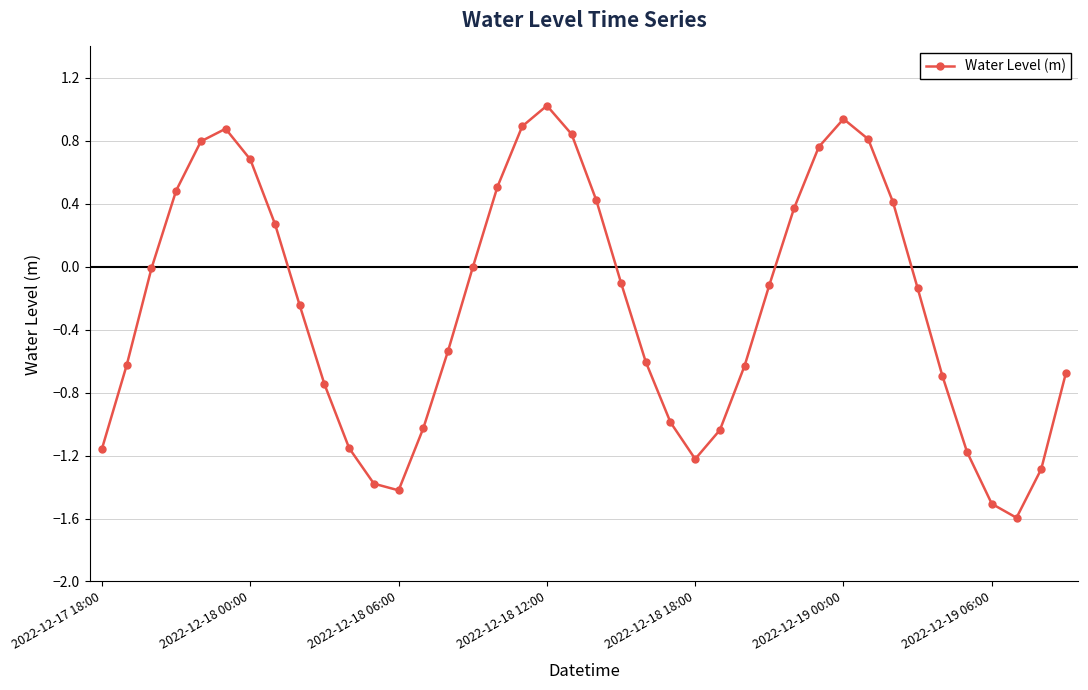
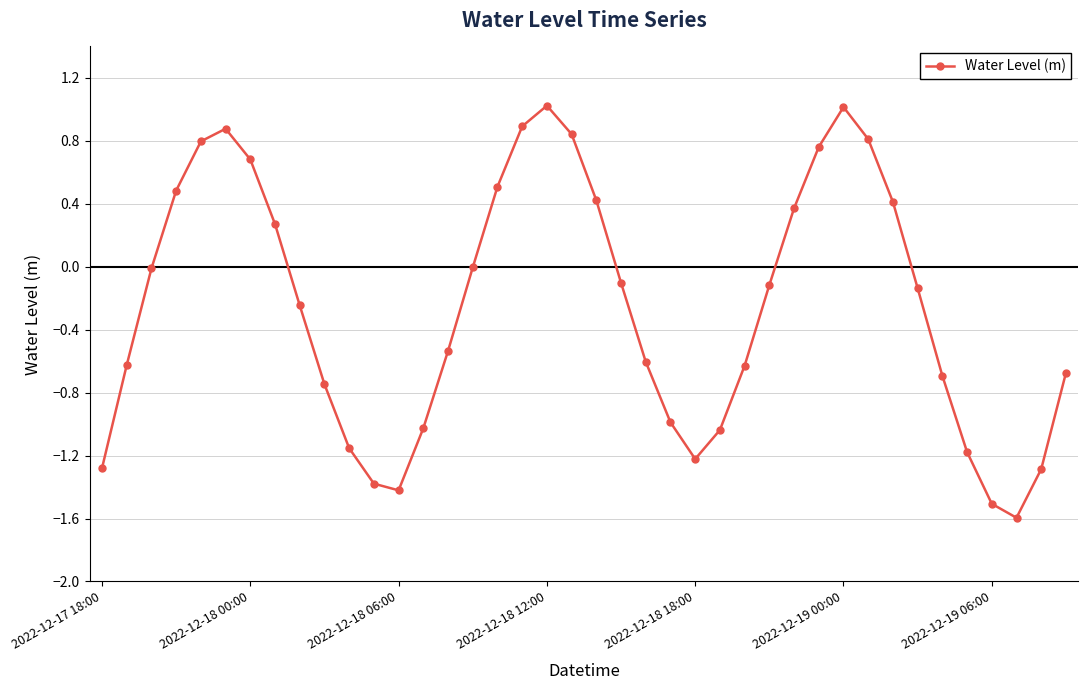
2022-12-17 18:00: -1.16 -> -1.28
2022-12-19 00:00: 0.94 -> 1.01
